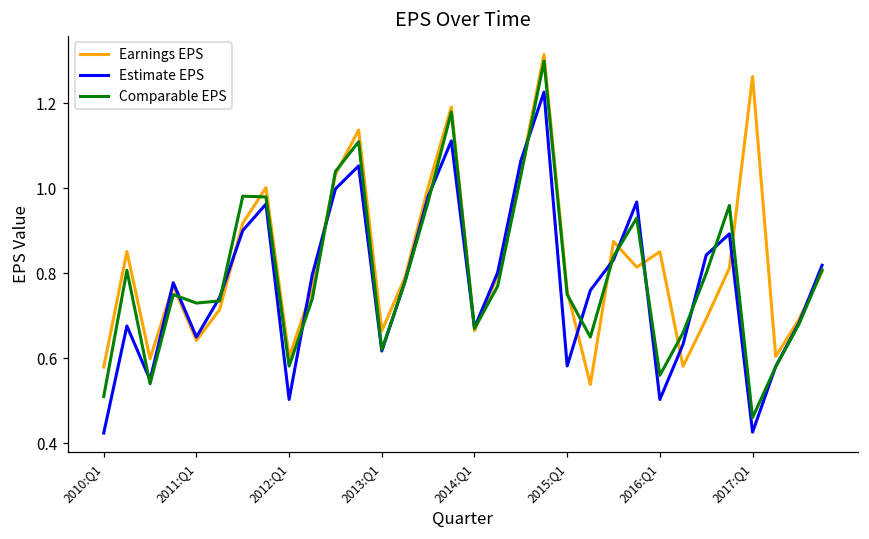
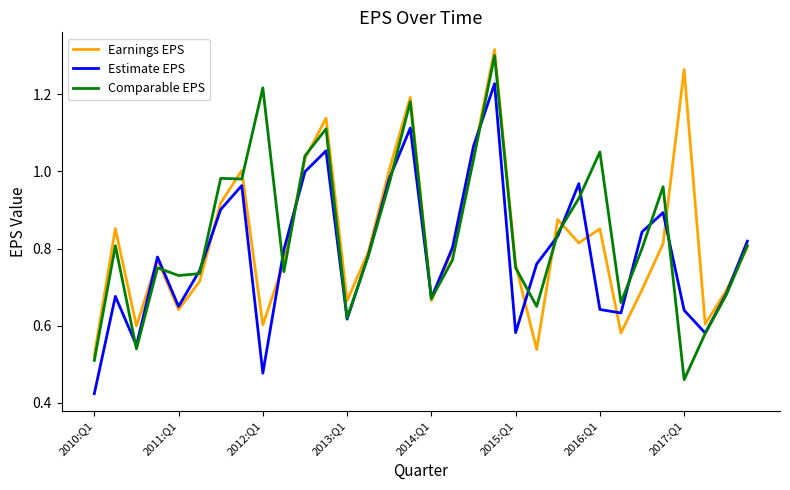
Earnings EPS, 2010:Q1: 0.58 -> 0.52
Estimate EPS, 2012:Q1: 0.50 -> 0.48
Comparable EPS, 2012:Q1: 0.58 -> 1.22
Estimate EPS, 2016:Q1: 0.50 -> 0.64
Comparable EPS, 2016:Q1: 0.56 -> 1.05
Estimate EPS, 2017:Q1: 0.43 -> 0.64
